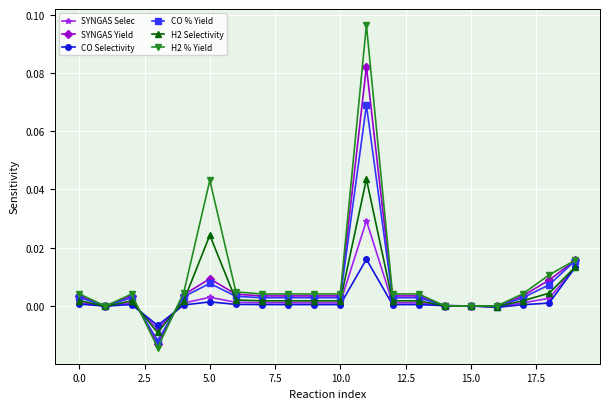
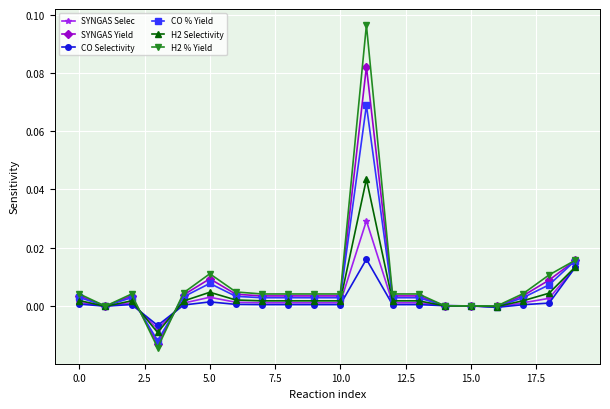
H2 Selectivity, 5.0: 0.024 -> 0.005
H2 % Yield, 5.0: 0.043 -> 0.011
